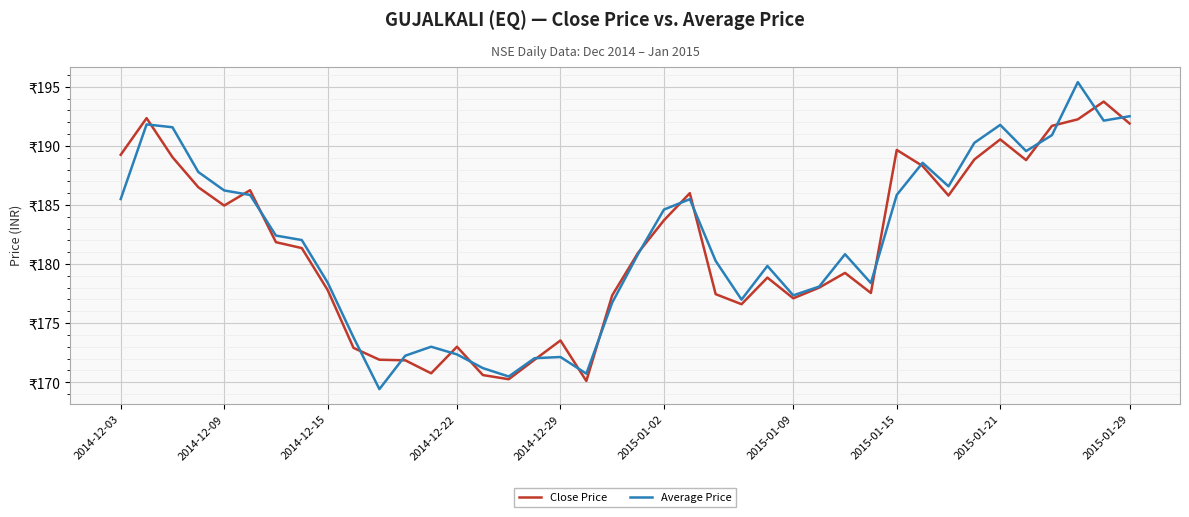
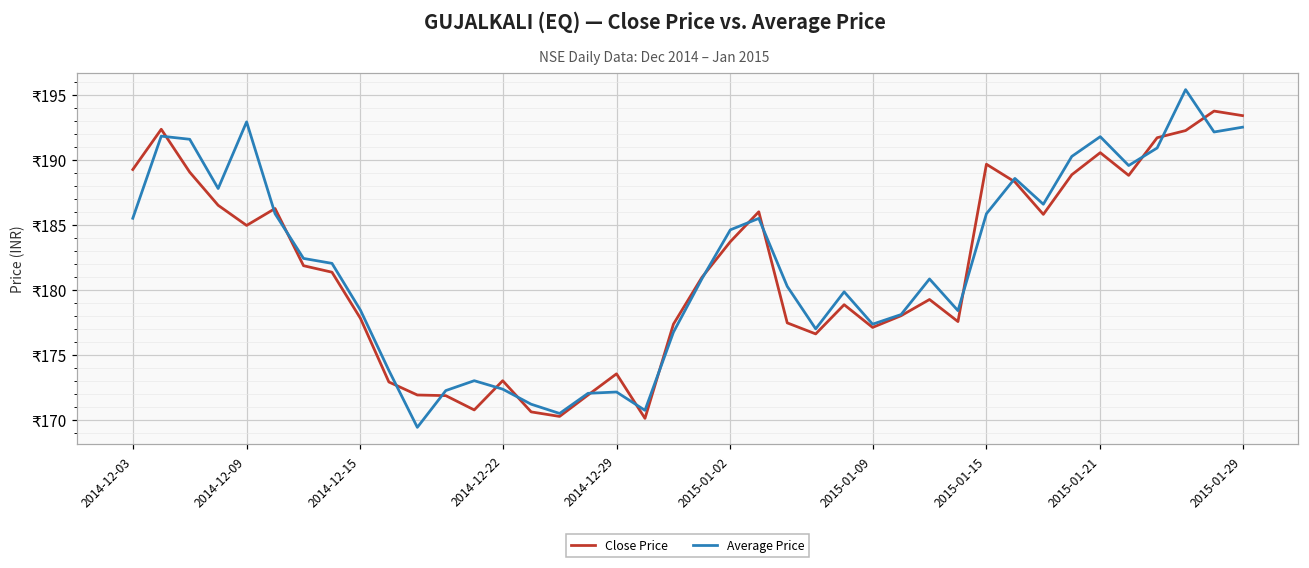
Average Price, 2014-12-09: ₹186.2 -> ₹192.9
Close Price, 2015-01-29: ₹191.9 -> ₹193.4
